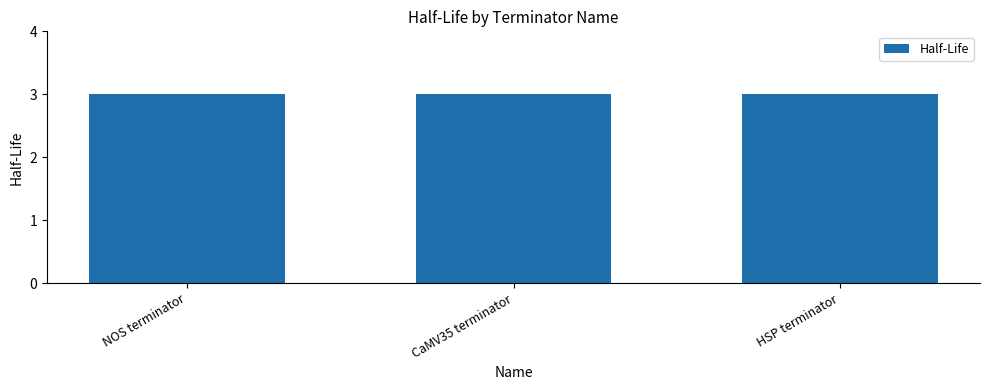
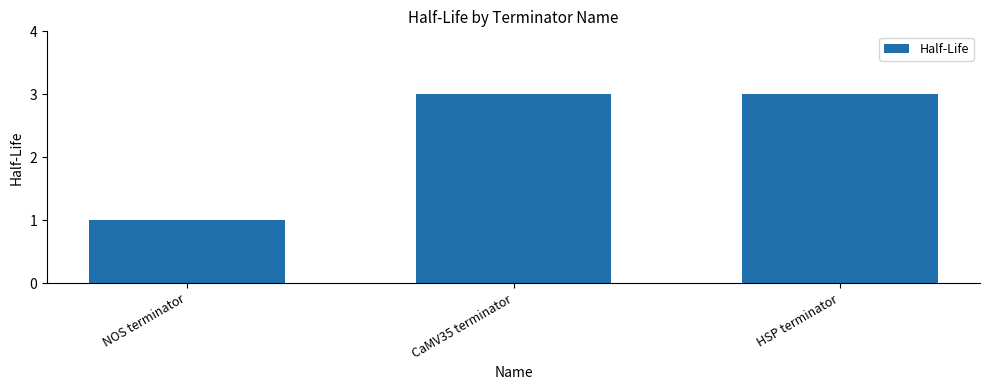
NOS terminator: 3 -> 1
